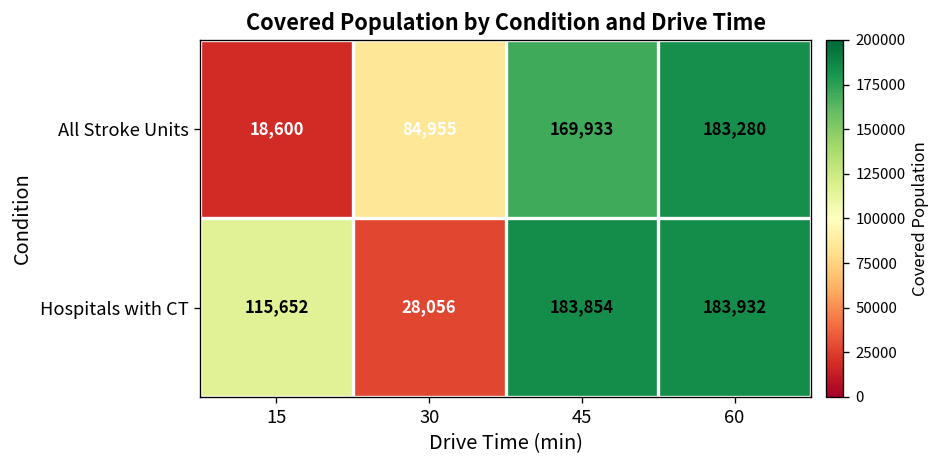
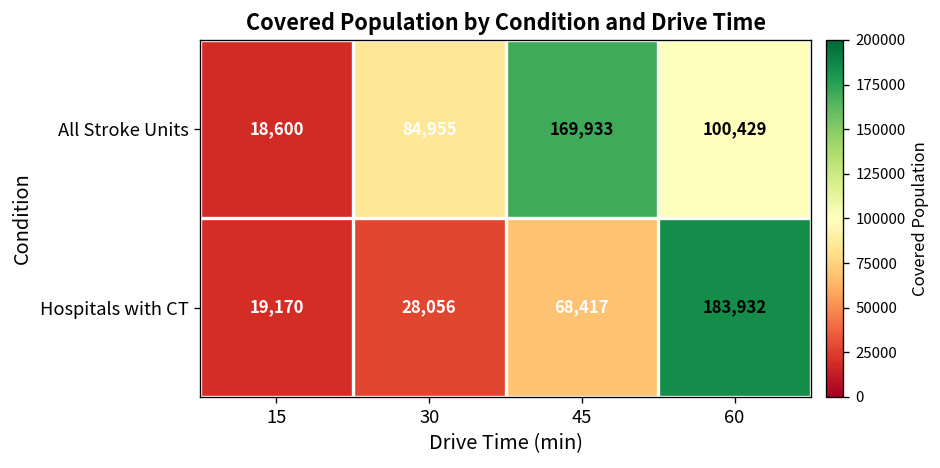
All Stroke Units, 60: 183,280 -> 100,429
Hospitals with CT, 15: 115,652 -> 19,170
Hospitals with CT, 45: 183,854 -> 68,417
